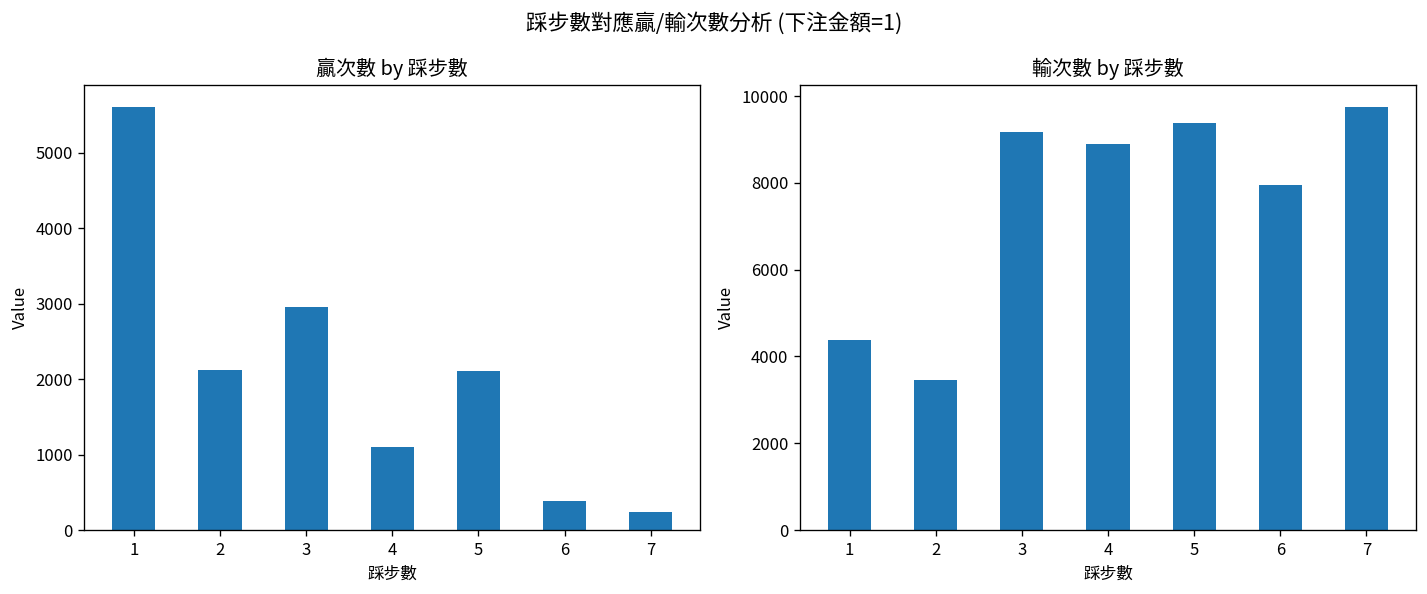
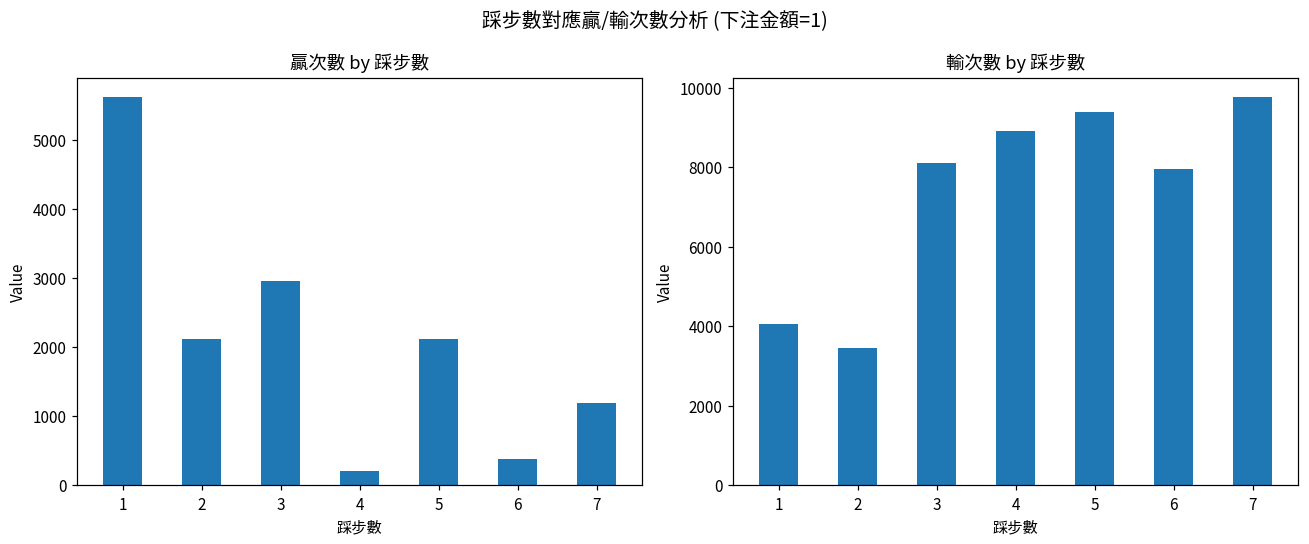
贏次數 by 踩步數, 4: 1100 -> 200
贏次數 by 踩步數, 7: 200 -> 1200
輸次數 by 踩步數, 1: 4400 -> 4100
輸次數 by 踩步數, 3: 9200 -> 8100
